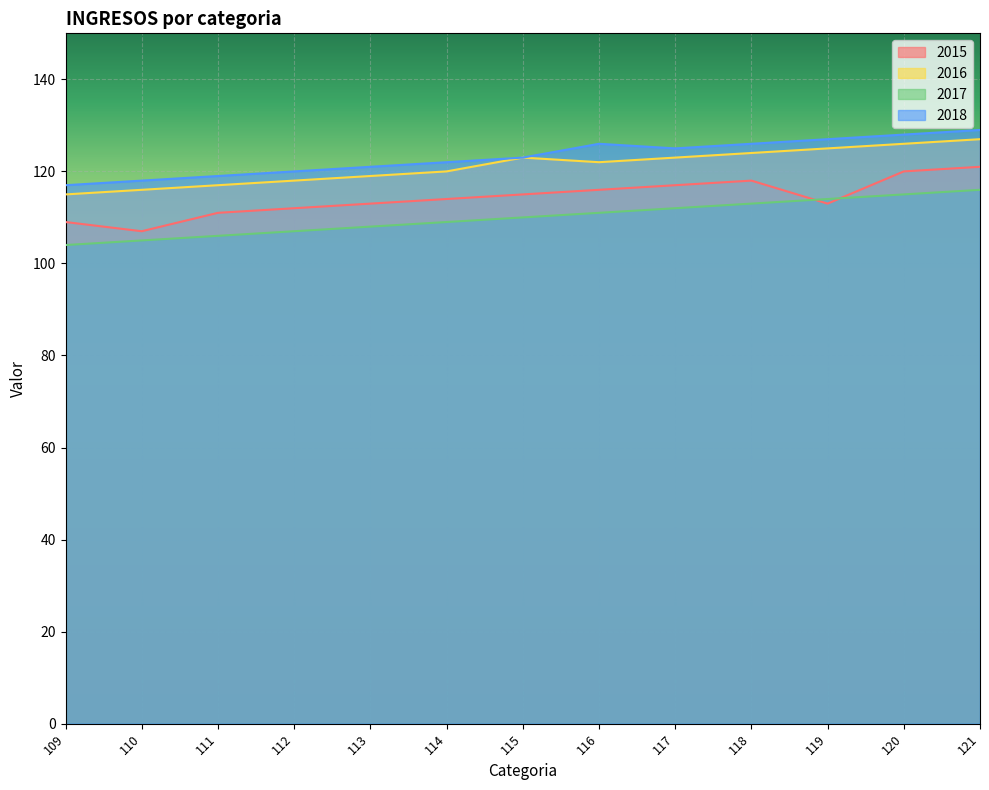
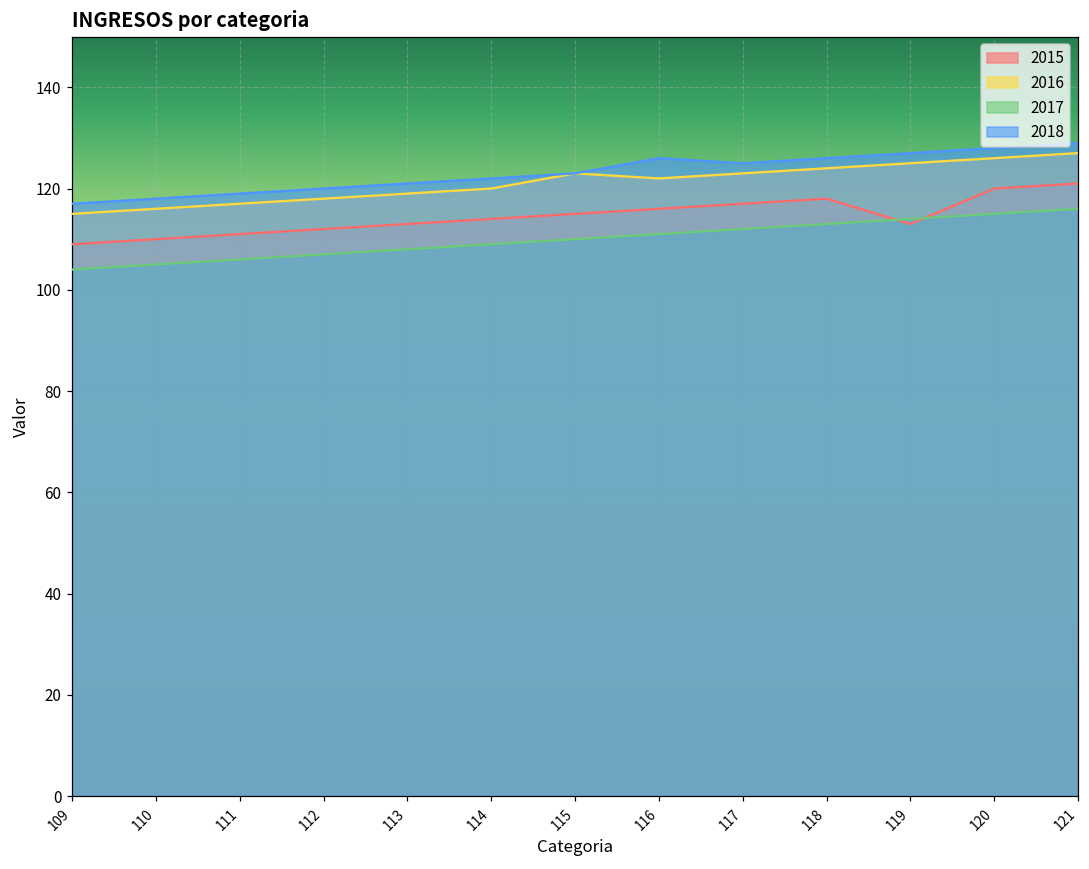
2015, 110: 107 -> 110
